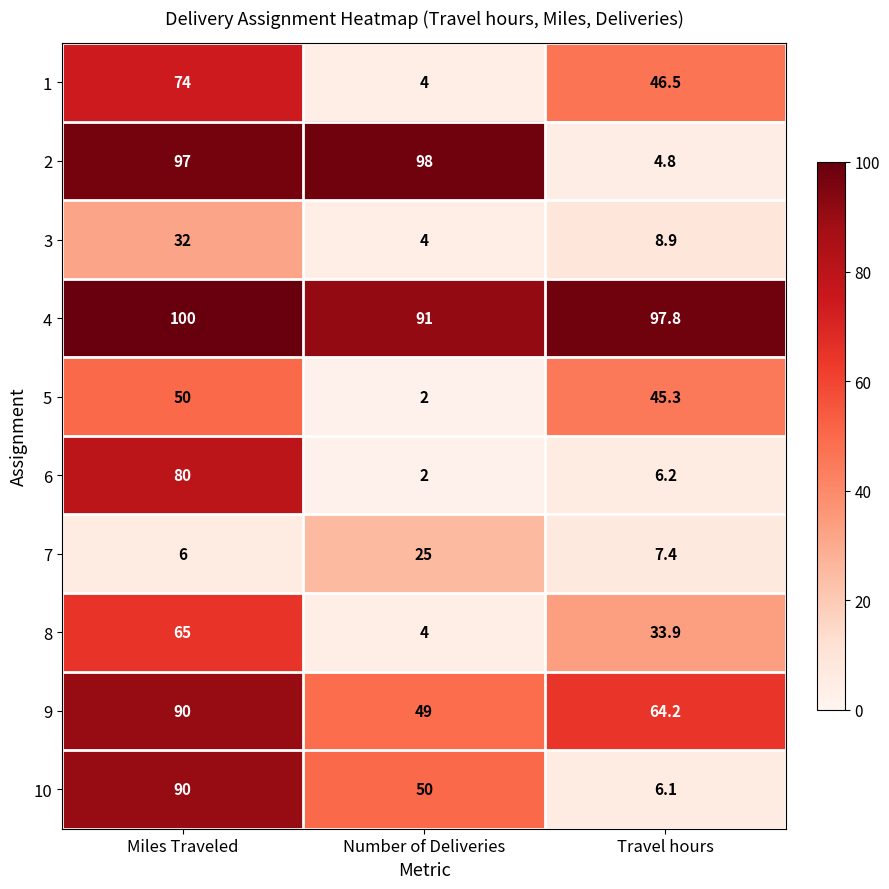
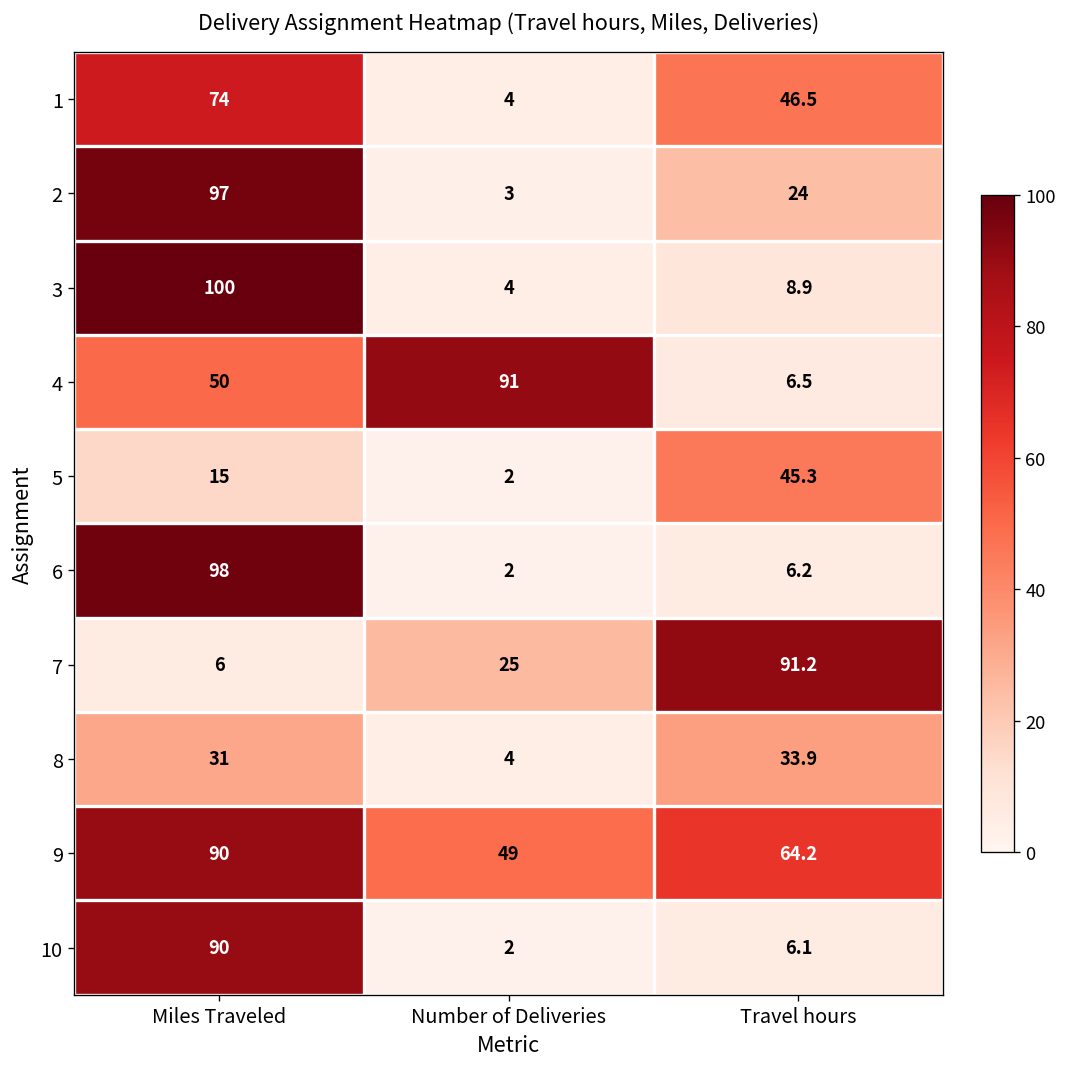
2, Number of Deliveries: 98 -> 3
2, Travel hours: 4.8 -> 24
3, Miles Traveled: 32 -> 100
4, Miles Traveled: 100 -> 50
4, Travel hours: 97.8 -> 6.5
5, Miles Traveled: 50 -> 15
6, Miles Traveled: 80 -> 98
7, Travel hours: 7.4 -> 91.2
8, Miles Traveled: 65 -> 31
10, Number of Deliveries: 50 -> 2
